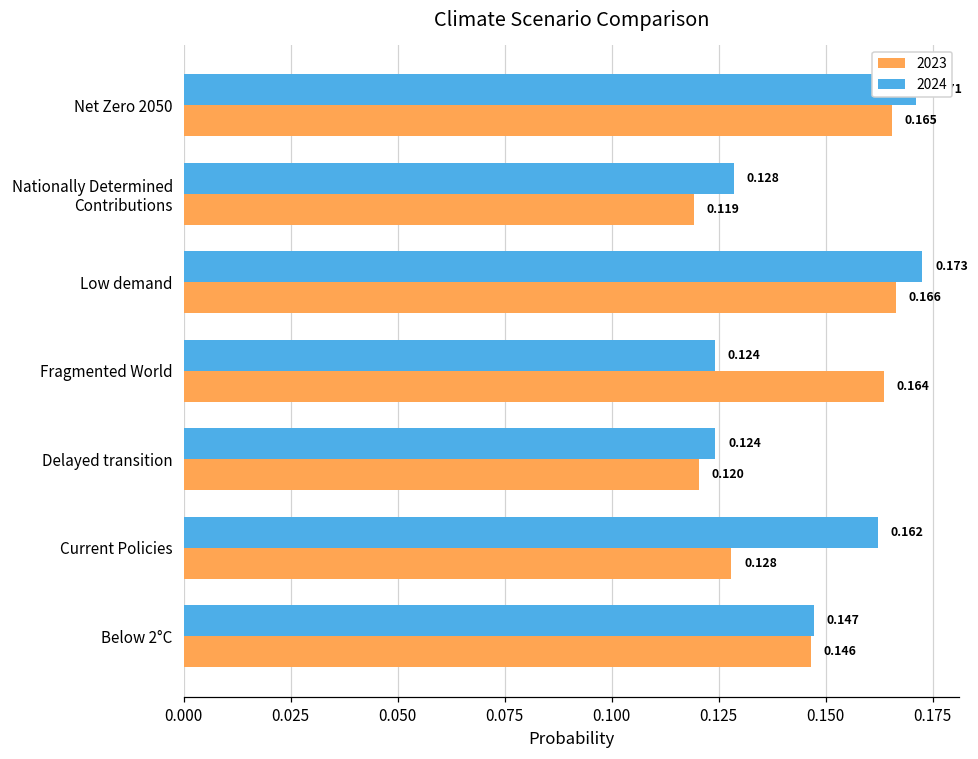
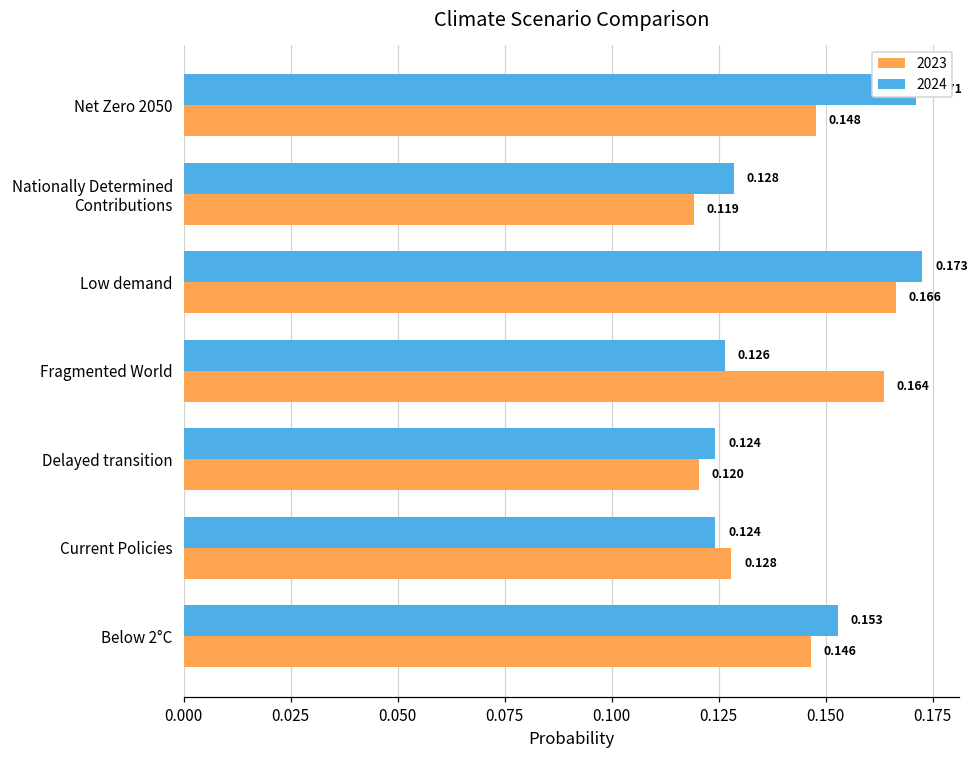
2023, Net Zero 2050: 0.165 -> 0.148
2024, Fragmented World: 0.124 -> 0.126
2024, Current Policies: 0.162 -> 0.124
2024, Below 2°C: 0.147 -> 0.153
